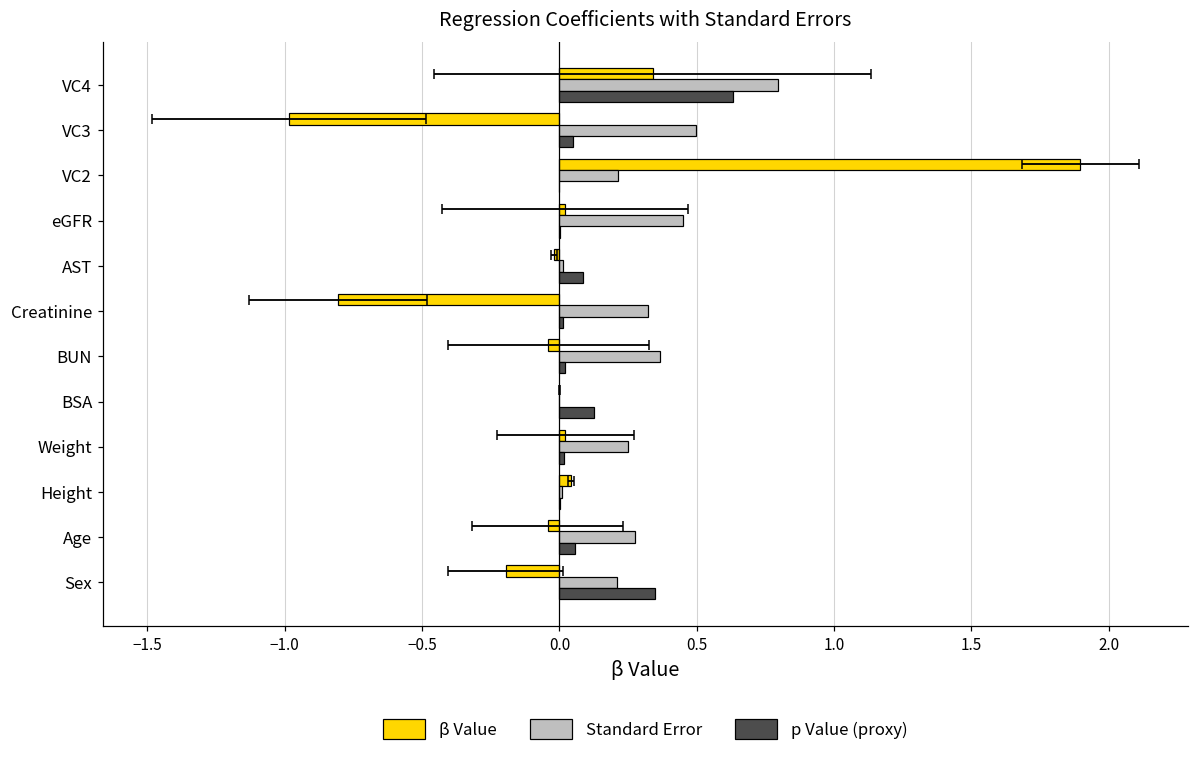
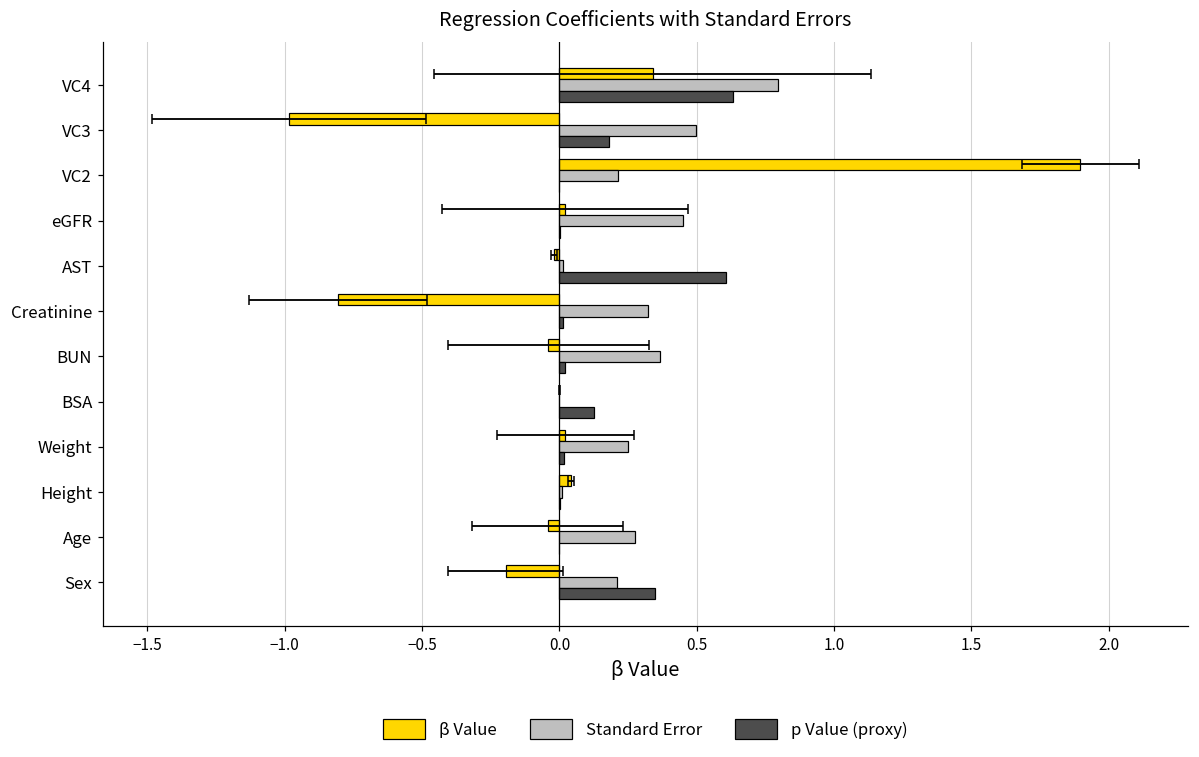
p Value (proxy), VC3: 0.05 -> 0.18
p Value (proxy), AST: 0.09 -> 0.61
p Value (proxy), Age: 0.06 -> 0.00
